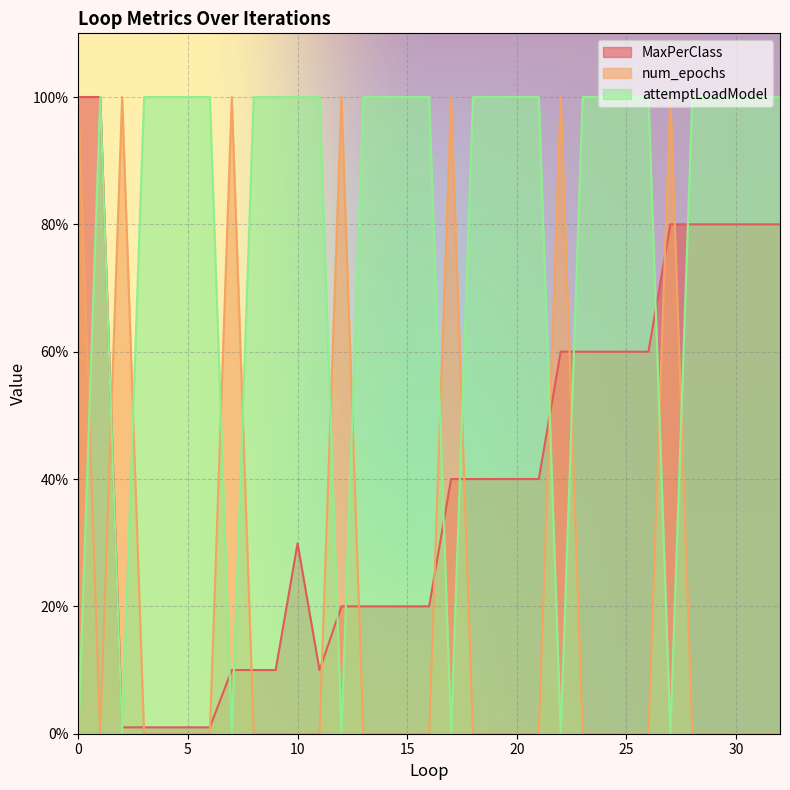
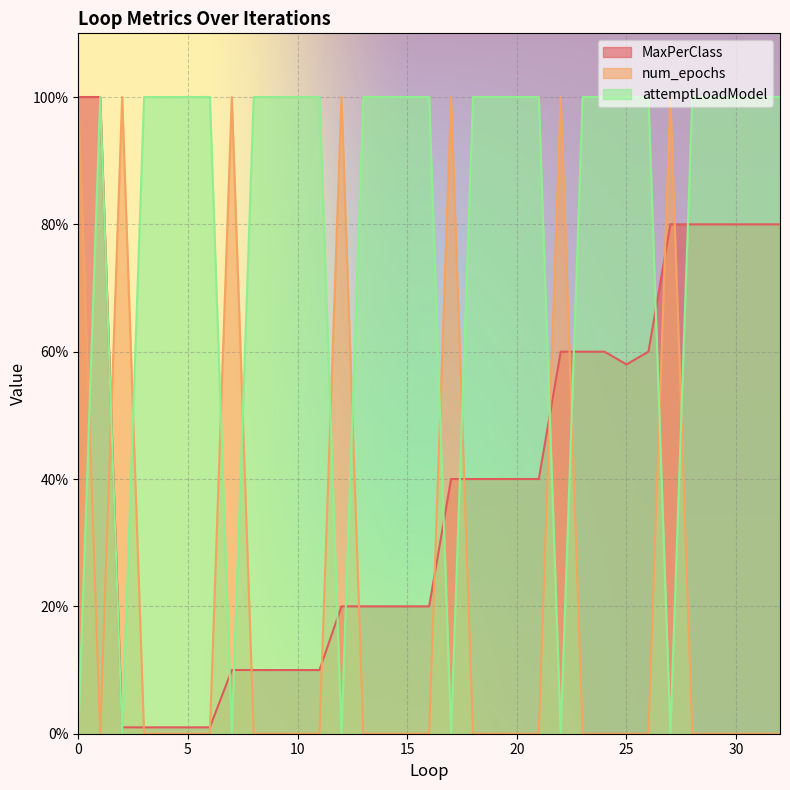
MaxPerClass, 10: 30% -> 10%
MaxPerClass, 25: 60% -> 58%
